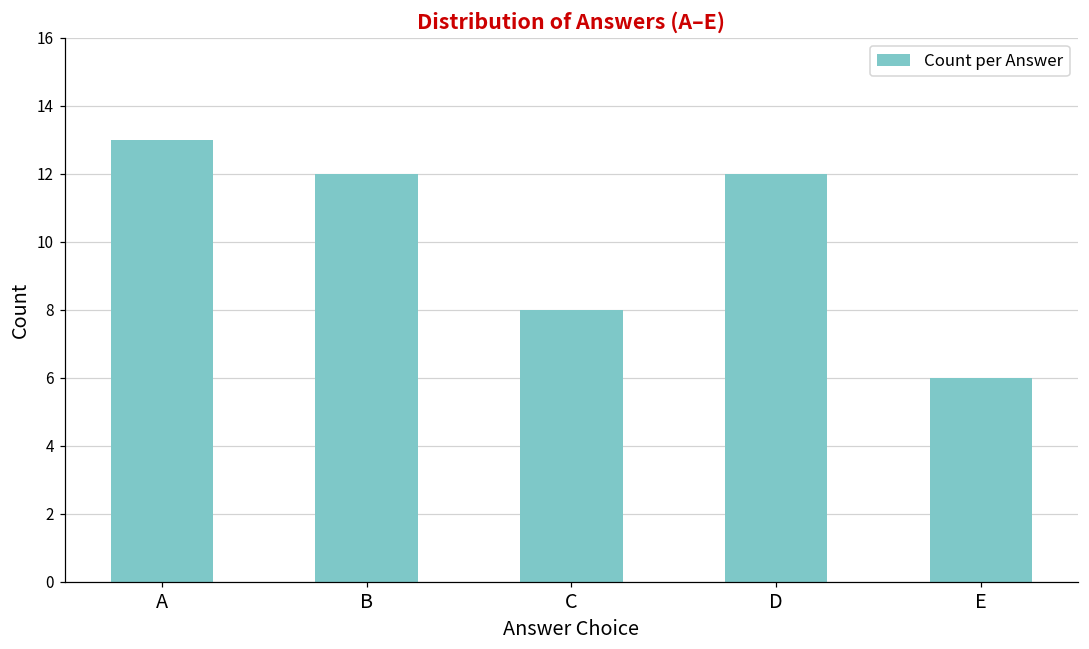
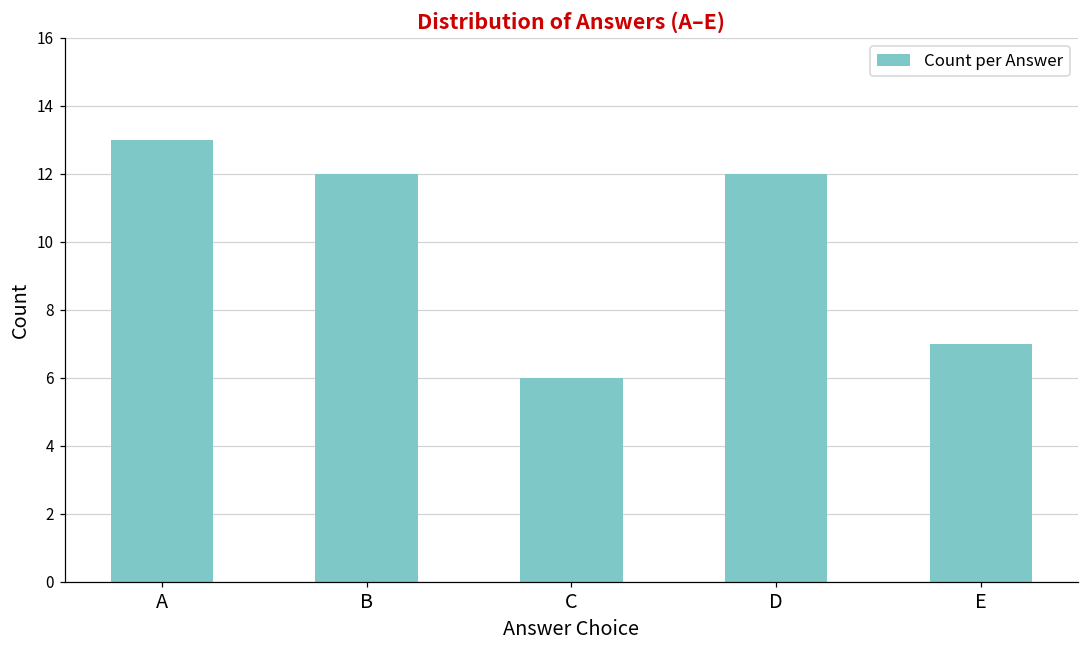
C: 8 -> 6
E: 6 -> 7
